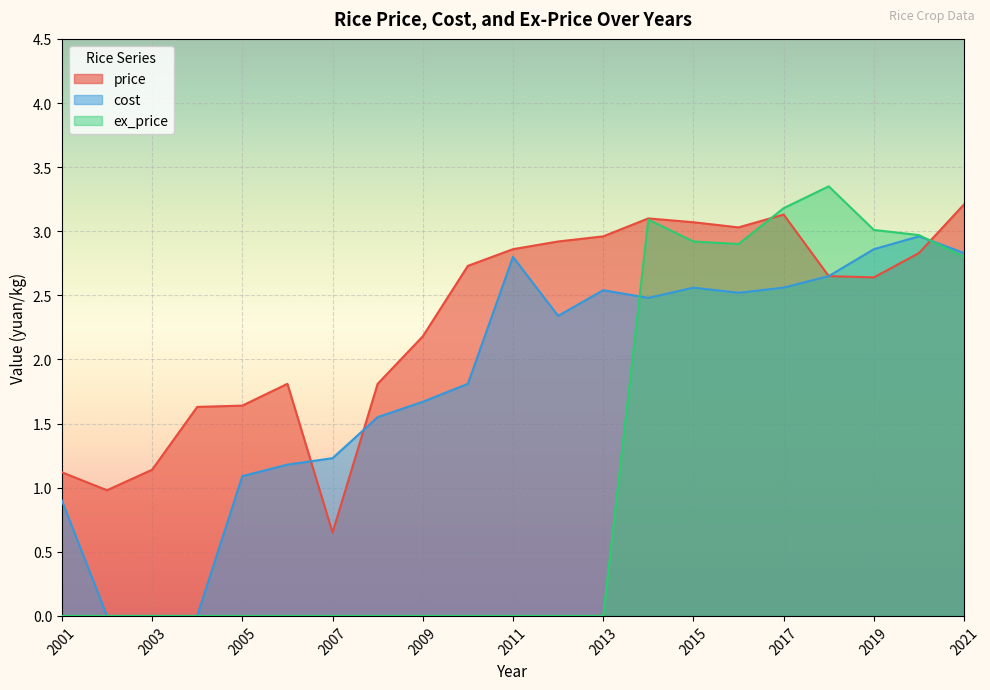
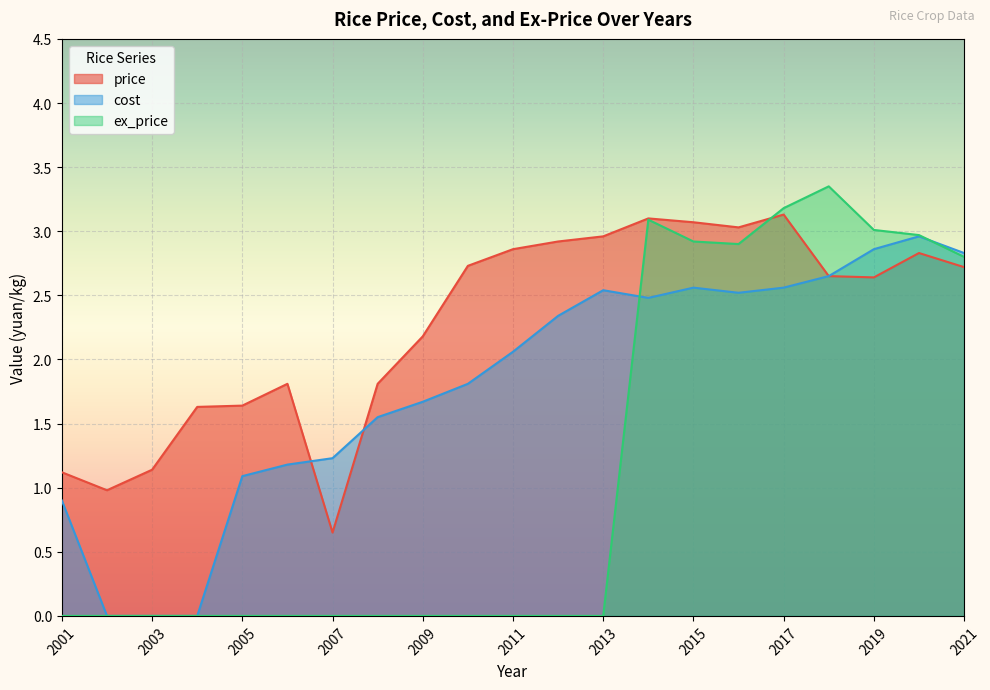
cost, 2011: 2.80 -> 2.06
price, 2021: 3.21 -> 2.72
